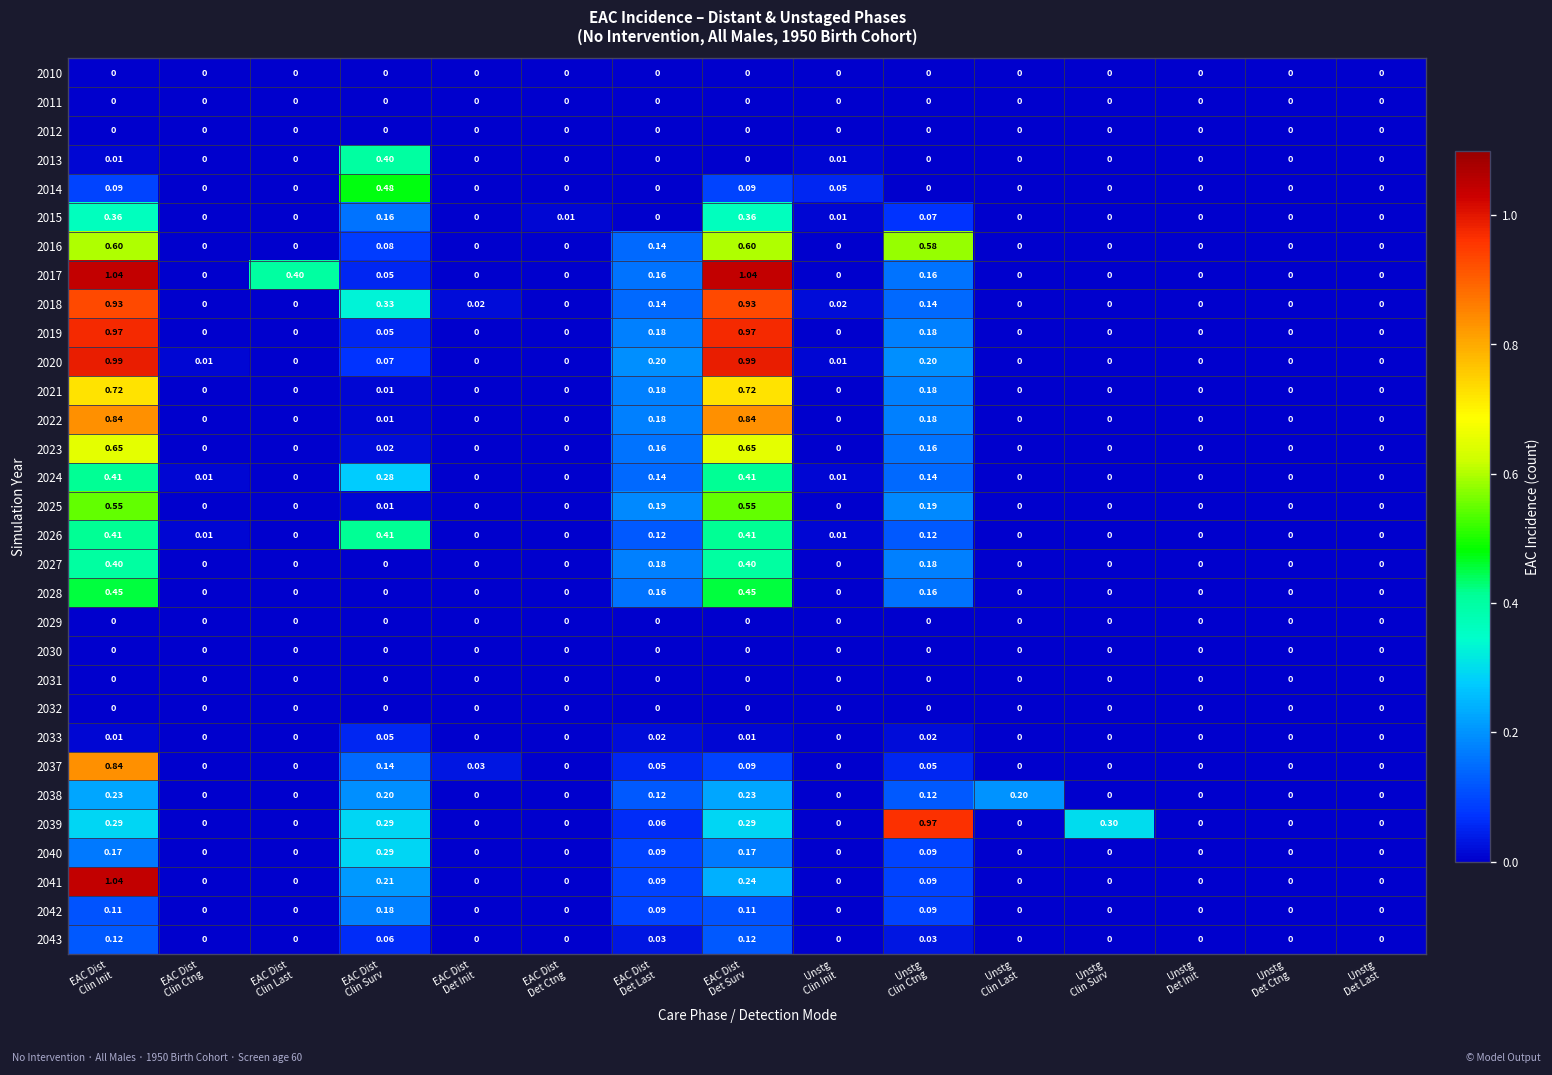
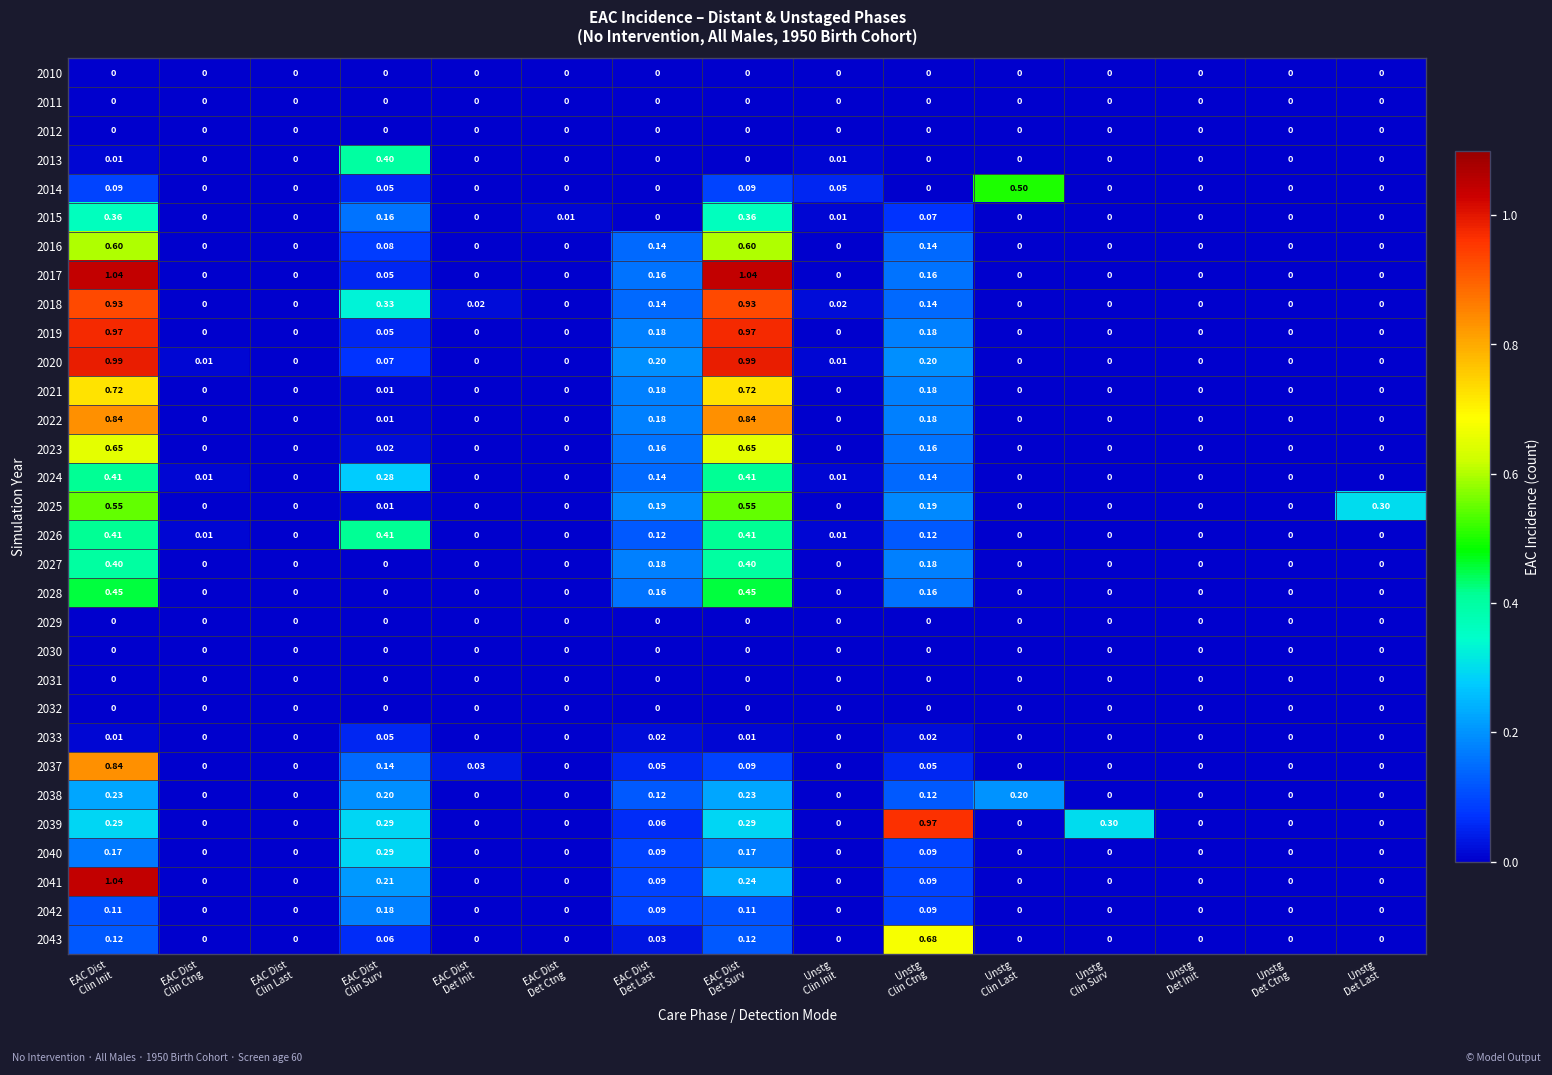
2014, EAC Dist Clin Surv: 0.48 -> 0.05
2014, Unstg Clin Last: 0 -> 0.50
2016, Unstg Clin Ctng: 0.58 -> 0.14
2017, EAC Dist Clin Last: 0.40 -> 0
2025, Unstg Det Last: 0 -> 0.30
2043, Unstg Clin Ctng: 0.03 -> 0.68
